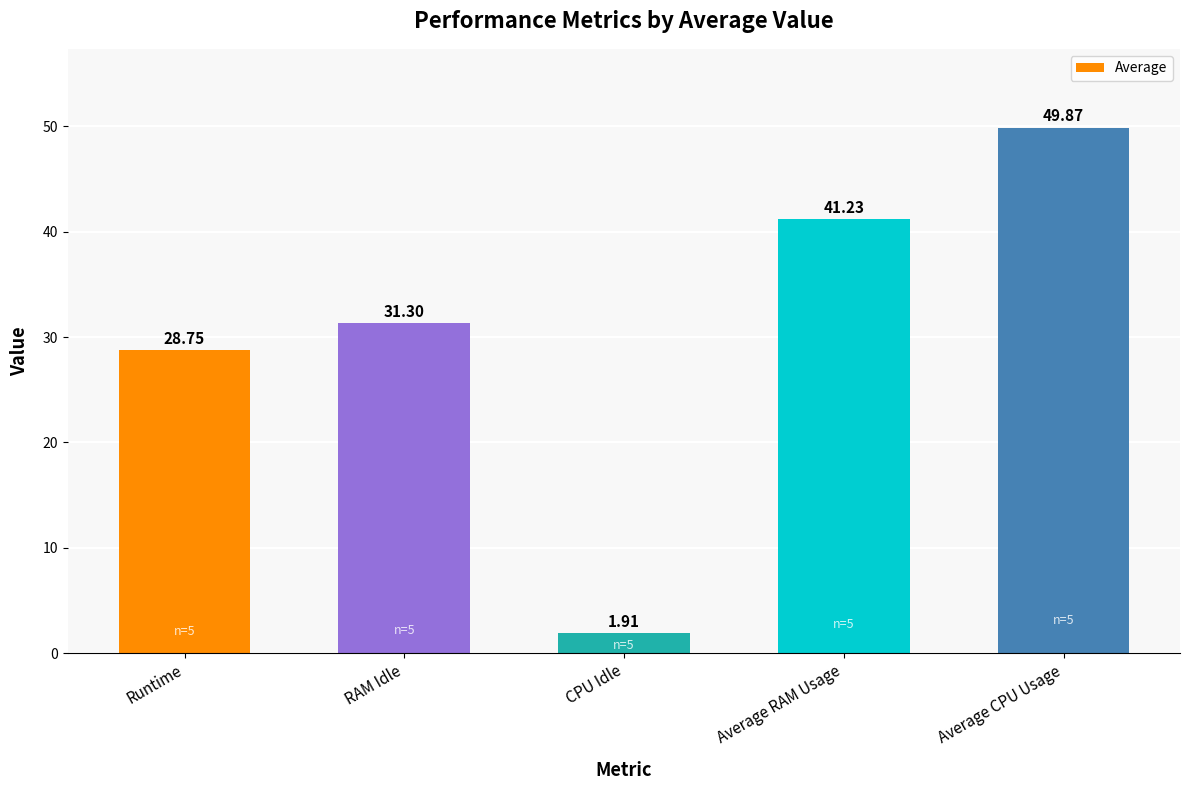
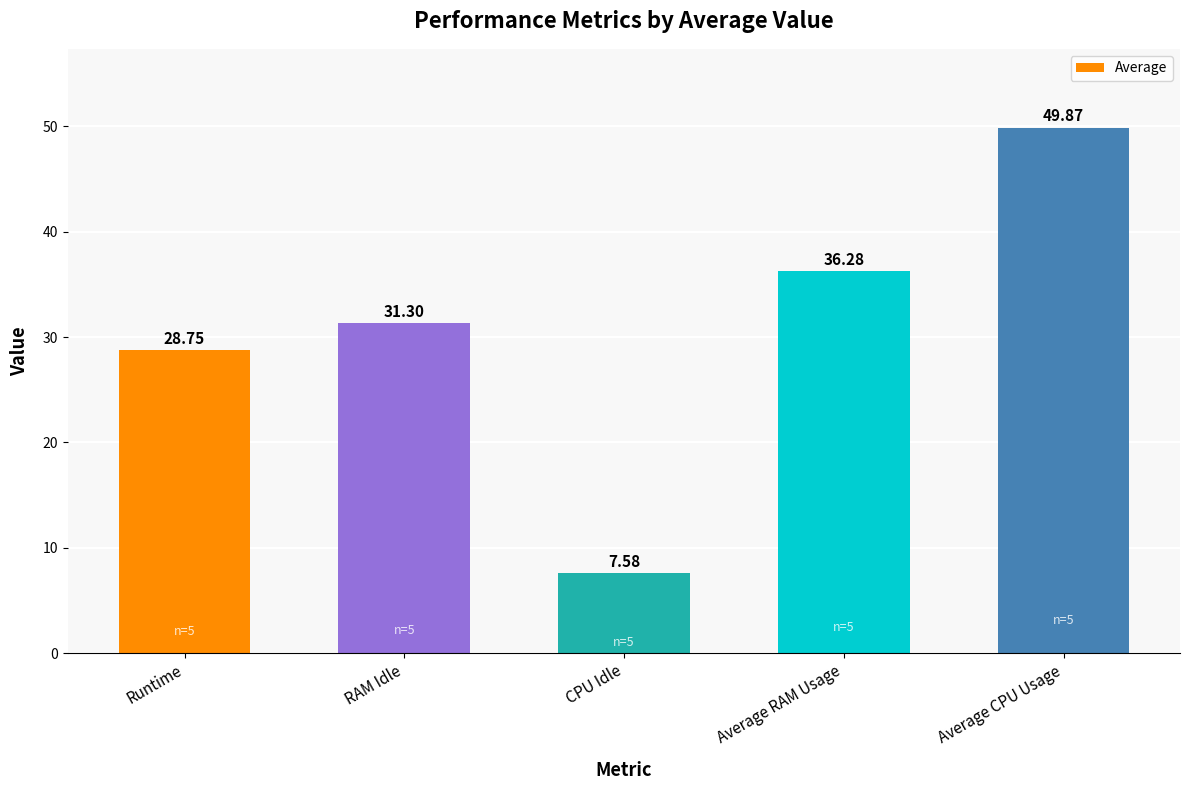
CPU Idle: 1.91 -> 7.58
Average RAM Usage: 41.23 -> 36.28
